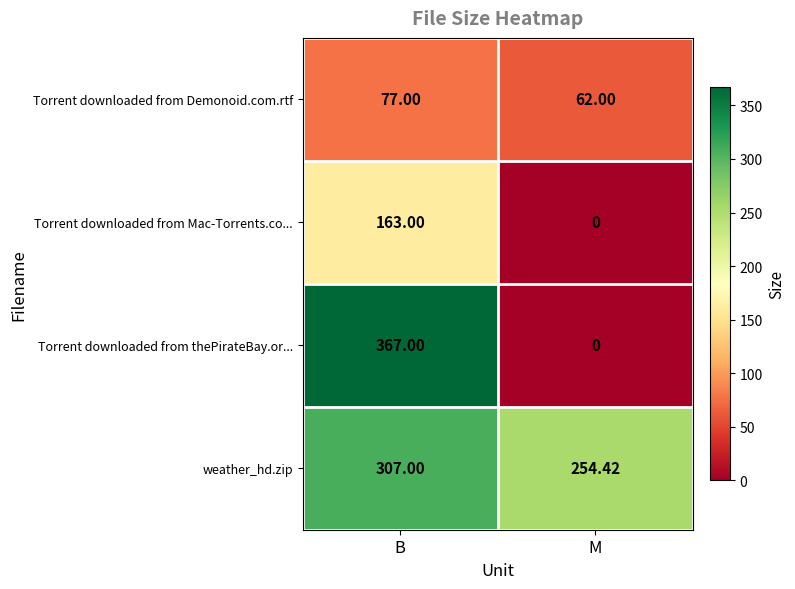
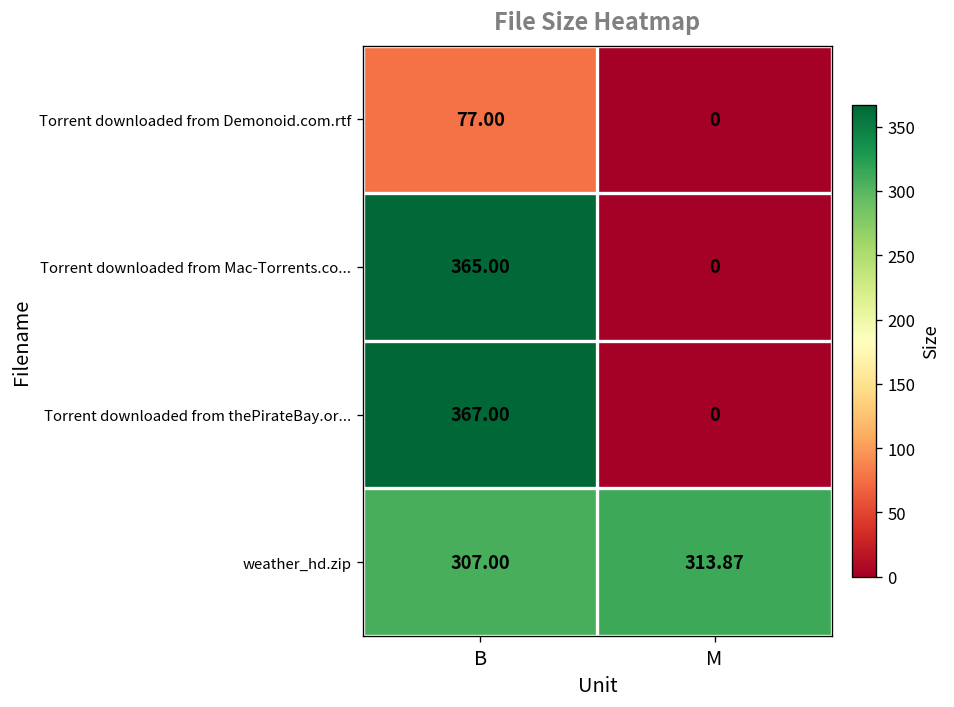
Torrent downloaded from Demonoid.com.rtf, M: 62.00 -> 0
Torrent downloaded from Mac-Torrents.co..., B: 163.00 -> 365.00
weather_hd.zip, M: 254.42 -> 313.87
